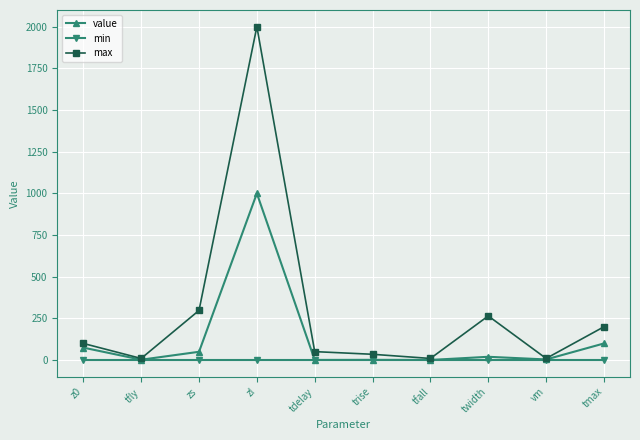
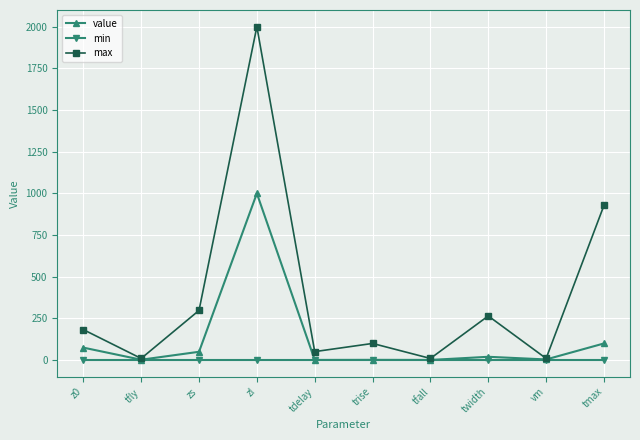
max, z0: 100 -> 180
max, trise: 40 -> 100
max, tmax: 200 -> 930
